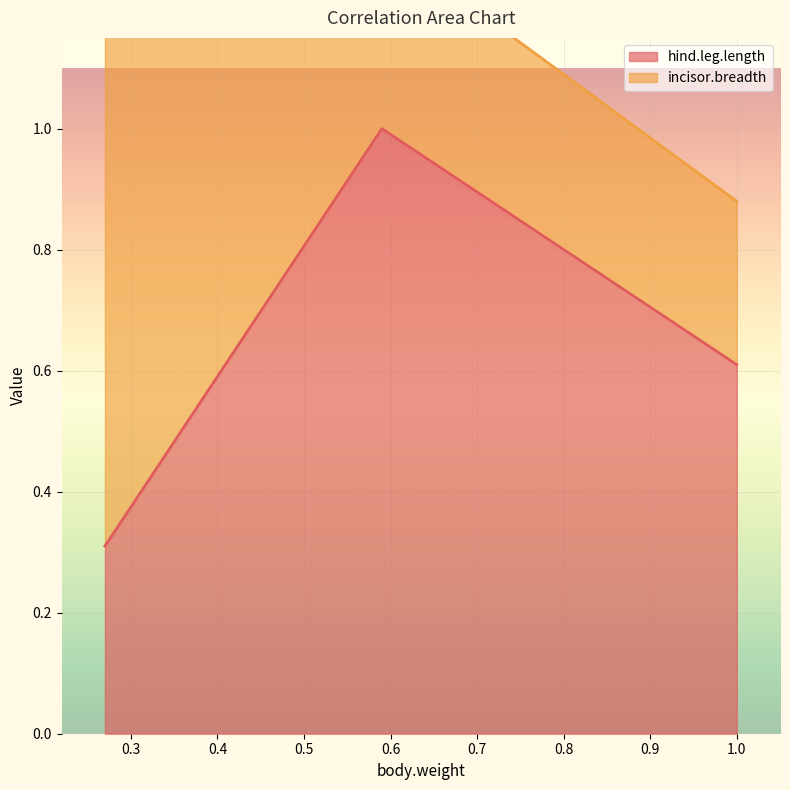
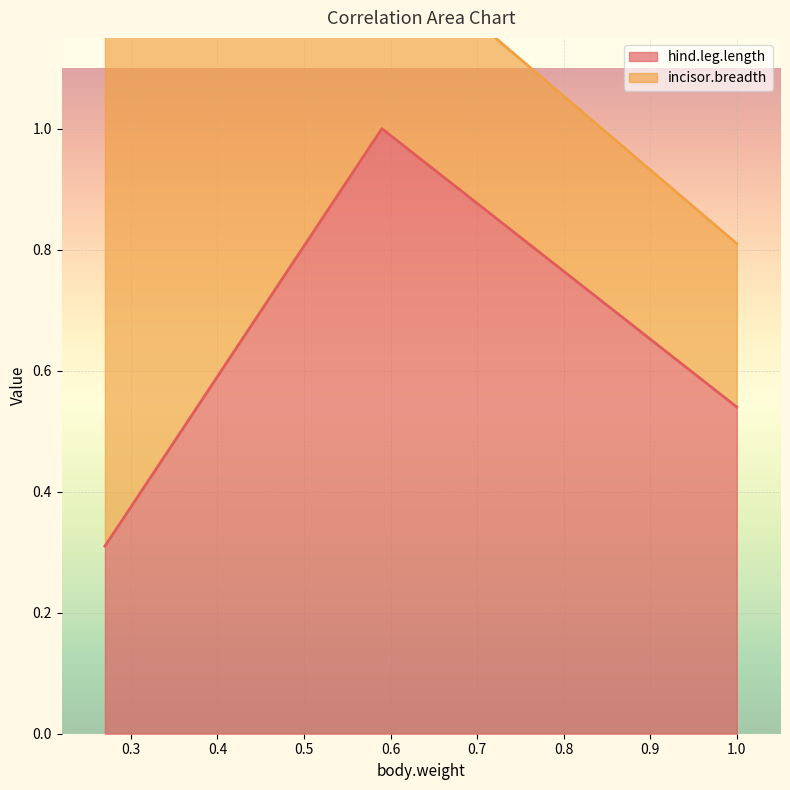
hind.leg.length, 1.0: 0.61 -> 0.54
